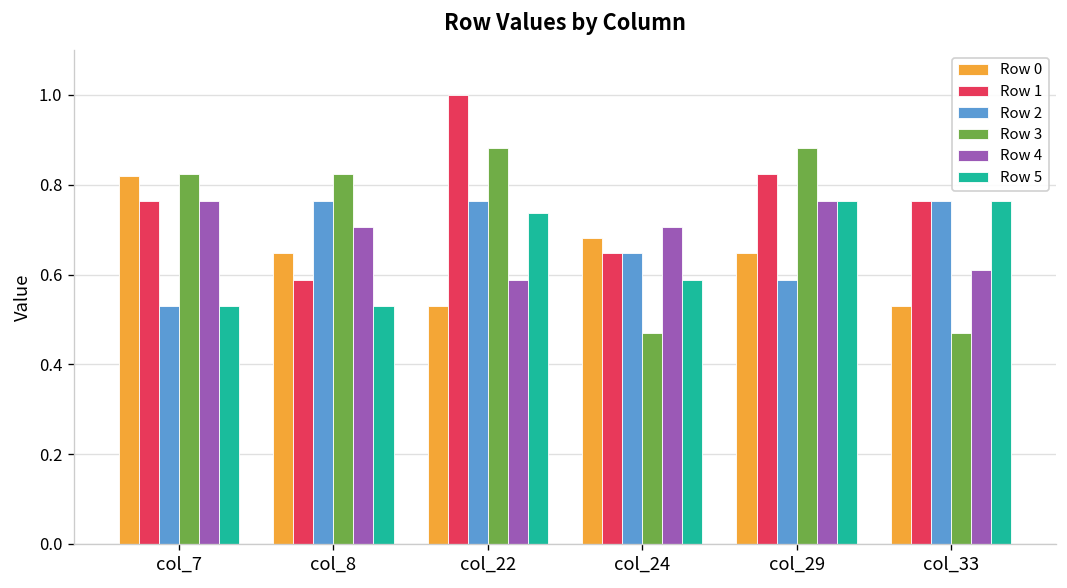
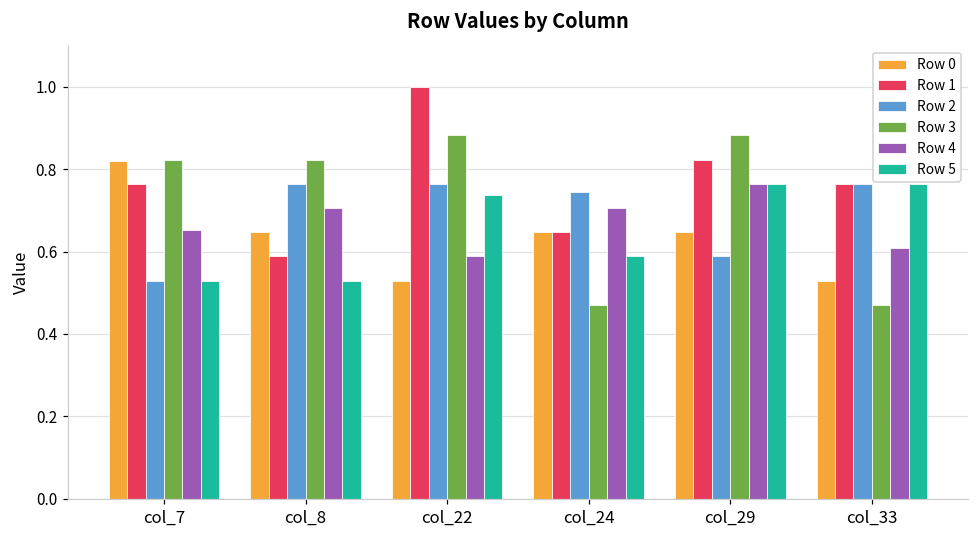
Row 4, col_7: 0.76 -> 0.65
Row 0, col_24: 0.68 -> 0.65
Row 2, col_24: 0.65 -> 0.74
